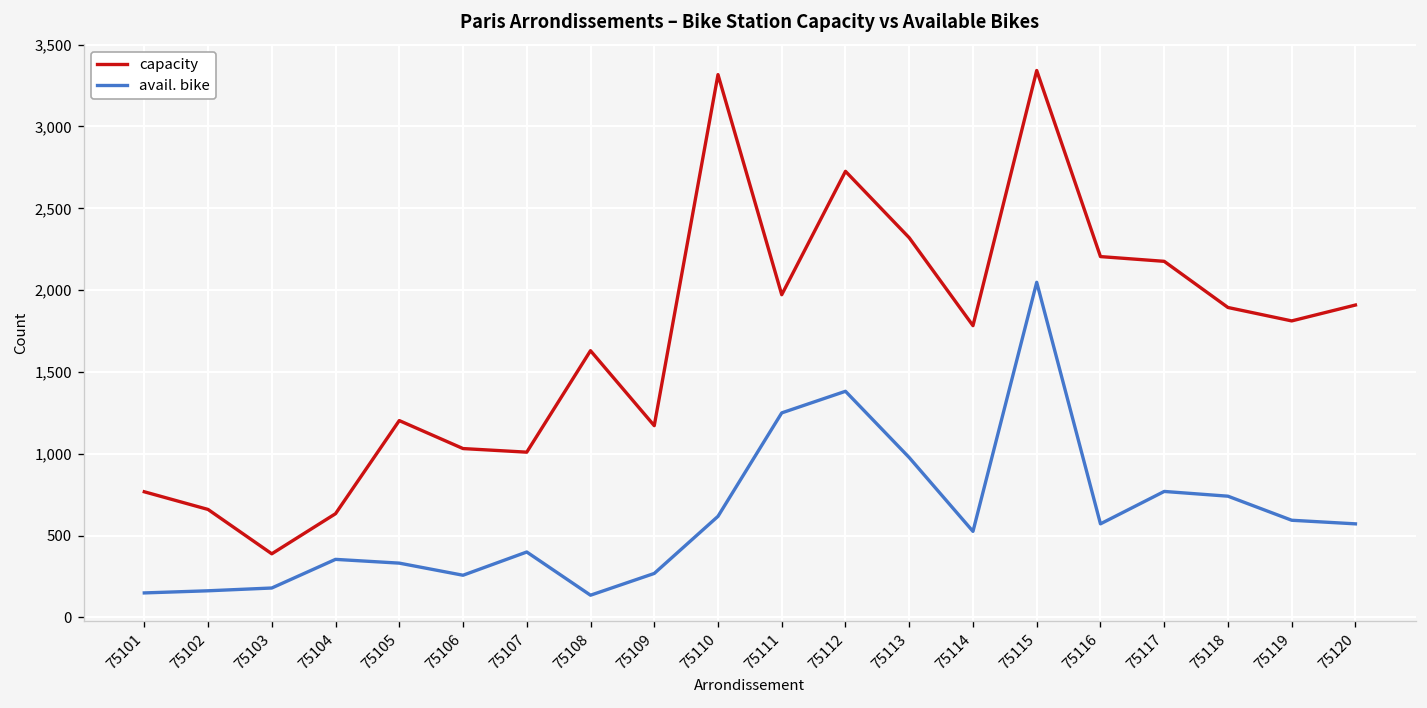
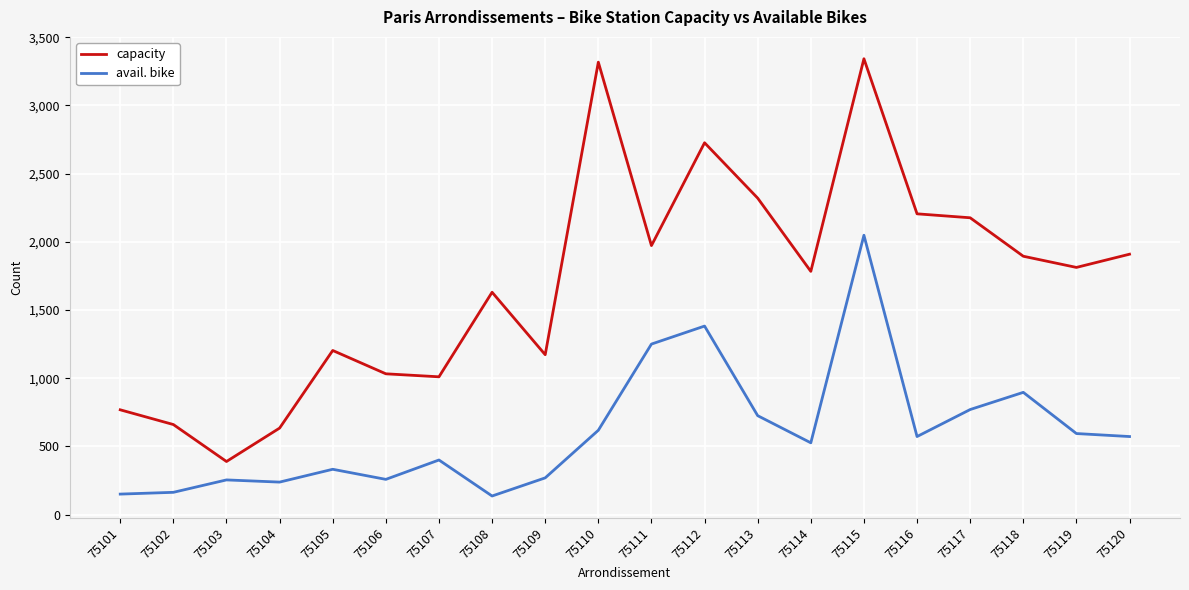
avail. bike, 75103: 180 -> 250
avail. bike, 75104: 360 -> 240
avail. bike, 75113: 980 -> 730
avail. bike, 75118: 740 -> 900
